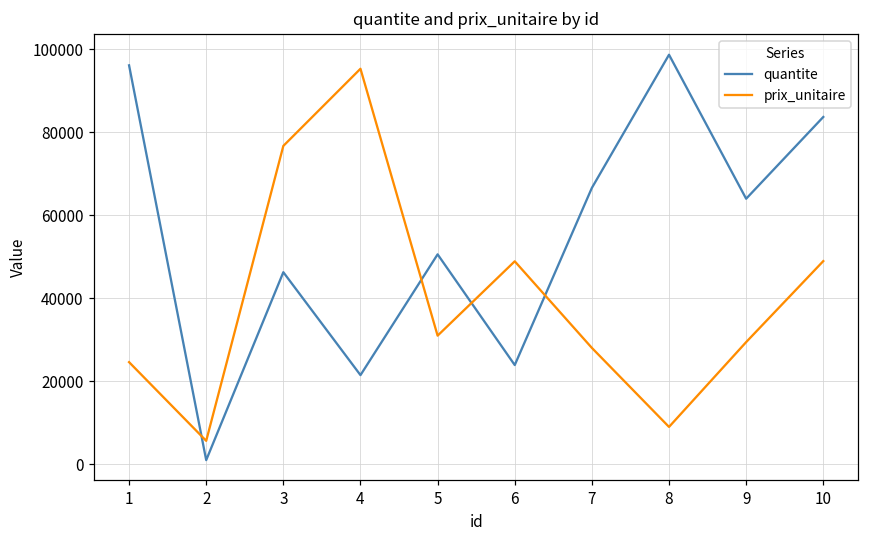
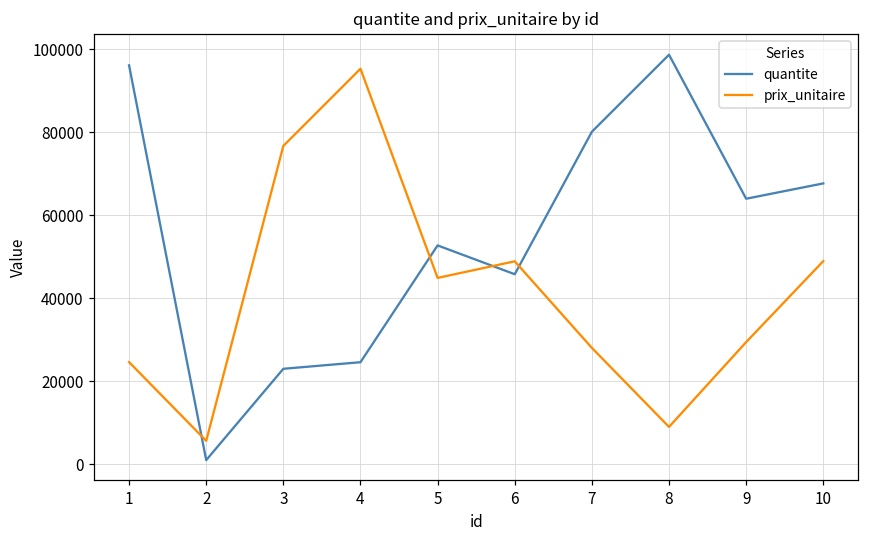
quantite, 3: 46000 -> 23000
quantite, 4: 22000 -> 25000
quantite, 5: 51000 -> 53000
prix_unitaire, 5: 31000 -> 45000
quantite, 6: 24000 -> 46000
quantite, 7: 67000 -> 80000
quantite, 10: 84000 -> 68000
